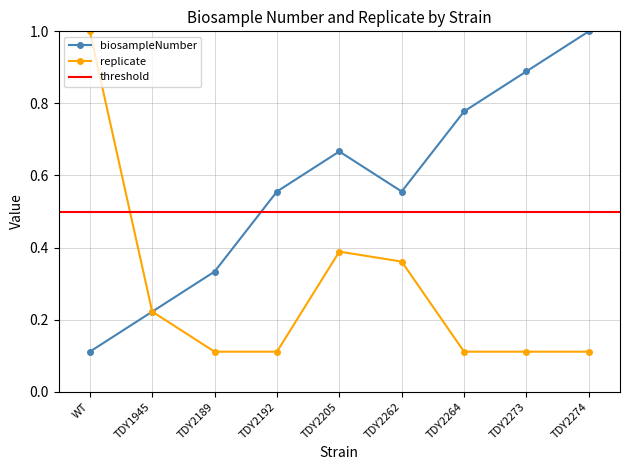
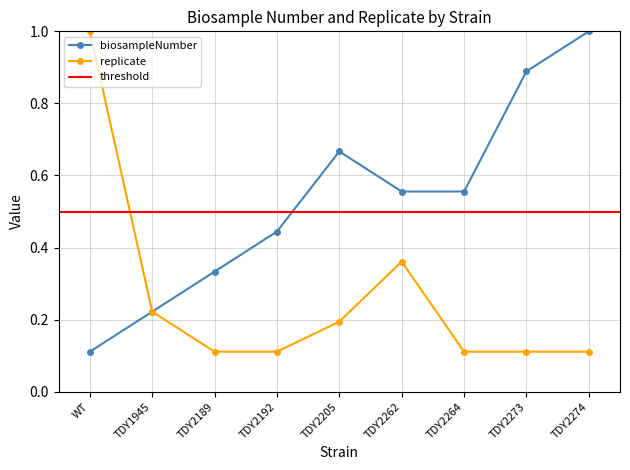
biosampleNumber, TDY2192: 0.56 -> 0.44
replicate, TDY2205: 0.39 -> 0.19
biosampleNumber, TDY2264: 0.78 -> 0.56
